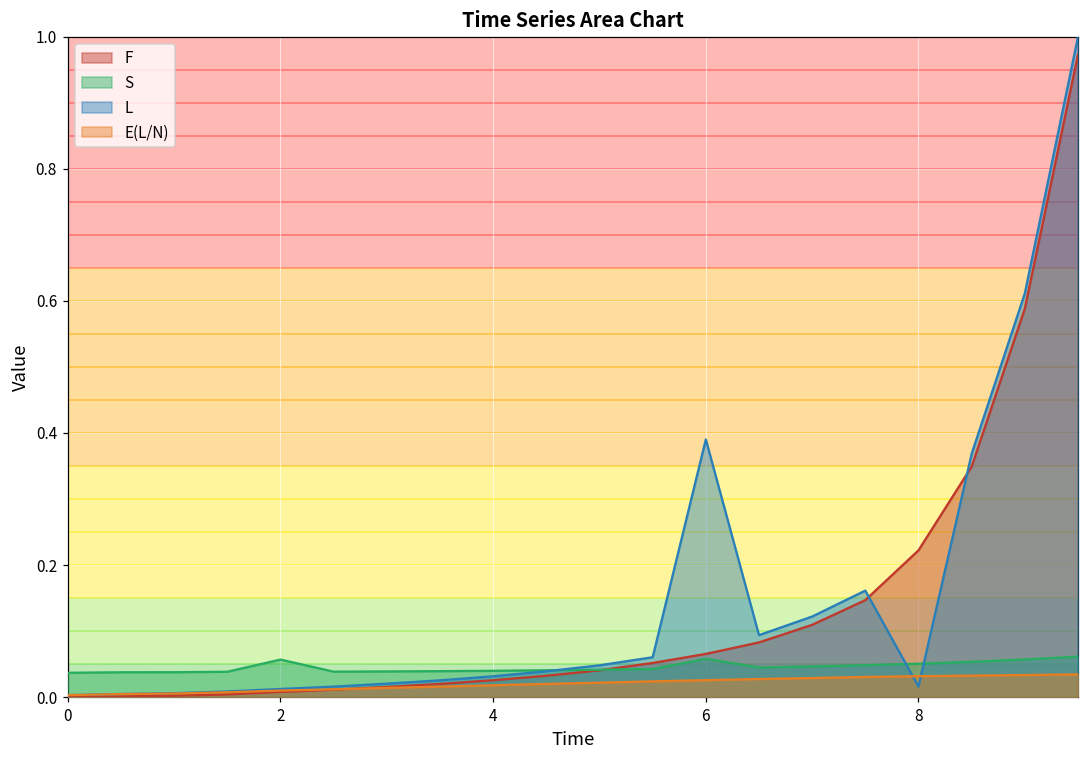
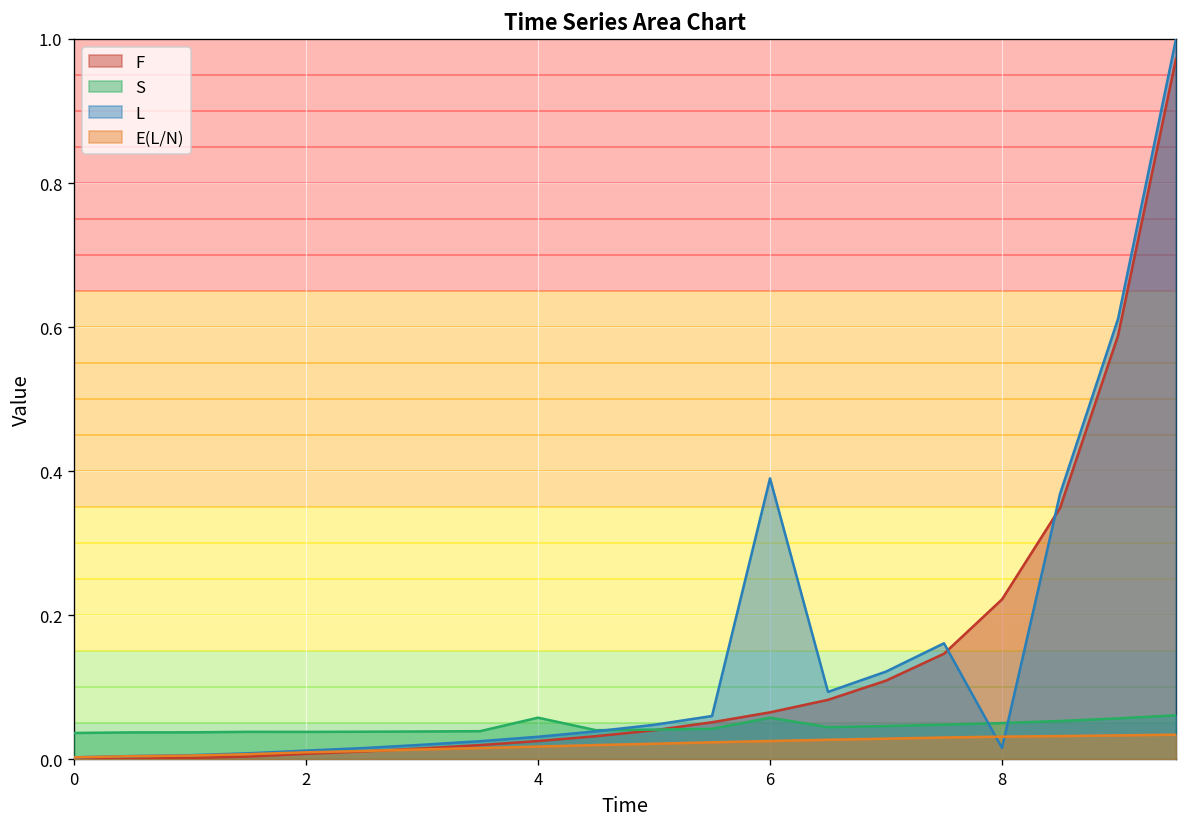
S, 2: 0.06 -> 0.04
S, 4: 0.04 -> 0.06
